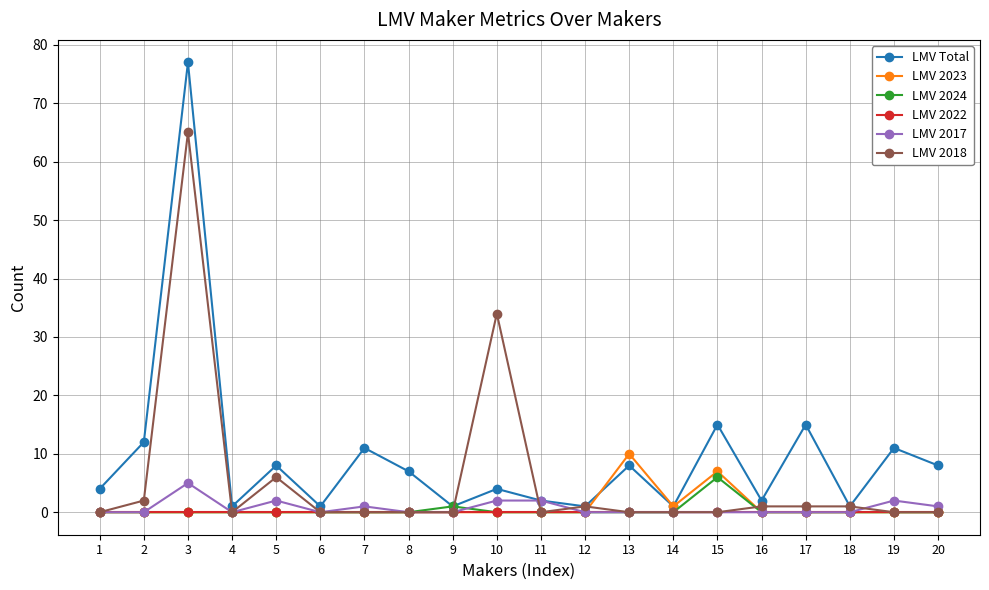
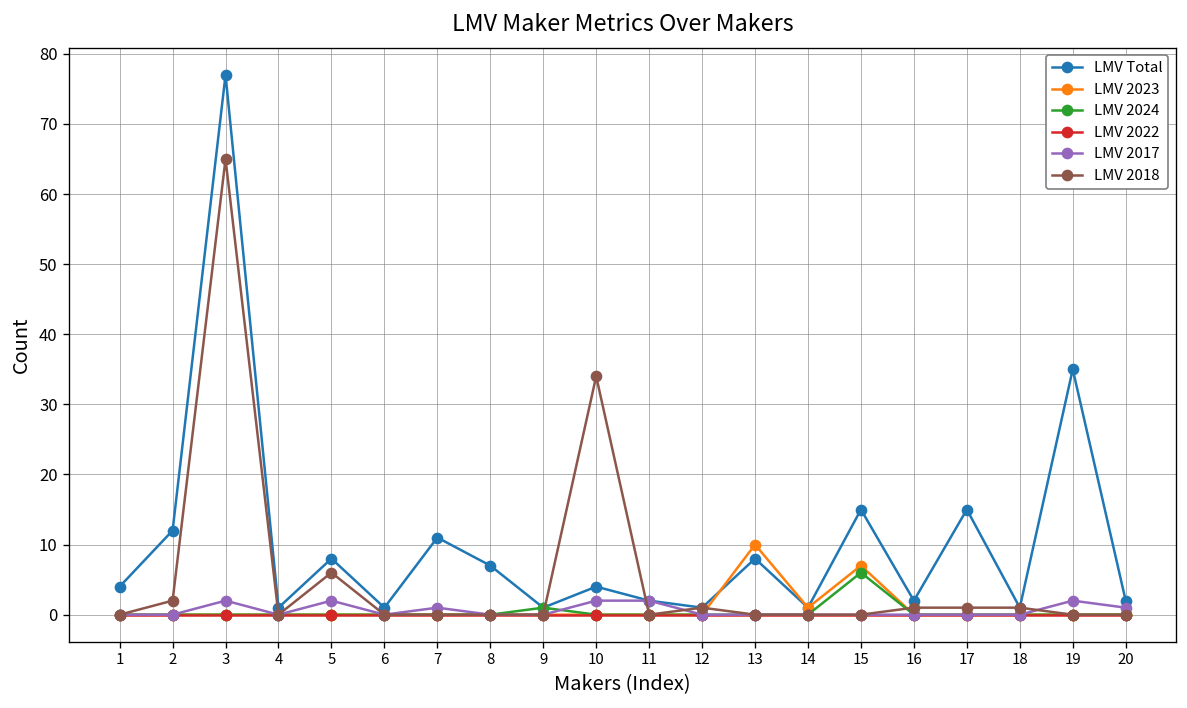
LMV 2017, 3: 5 -> 2
LMV Total, 19: 11 -> 35
LMV Total, 20: 8 -> 2
